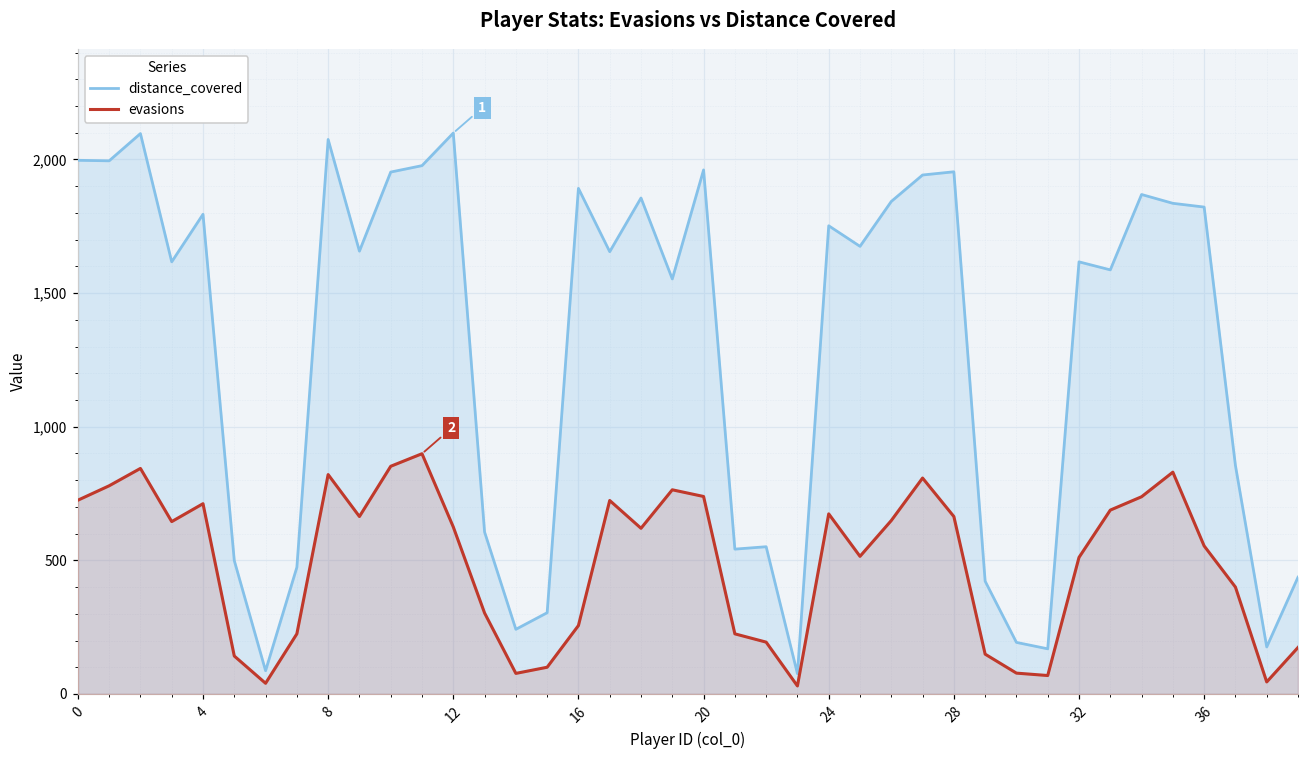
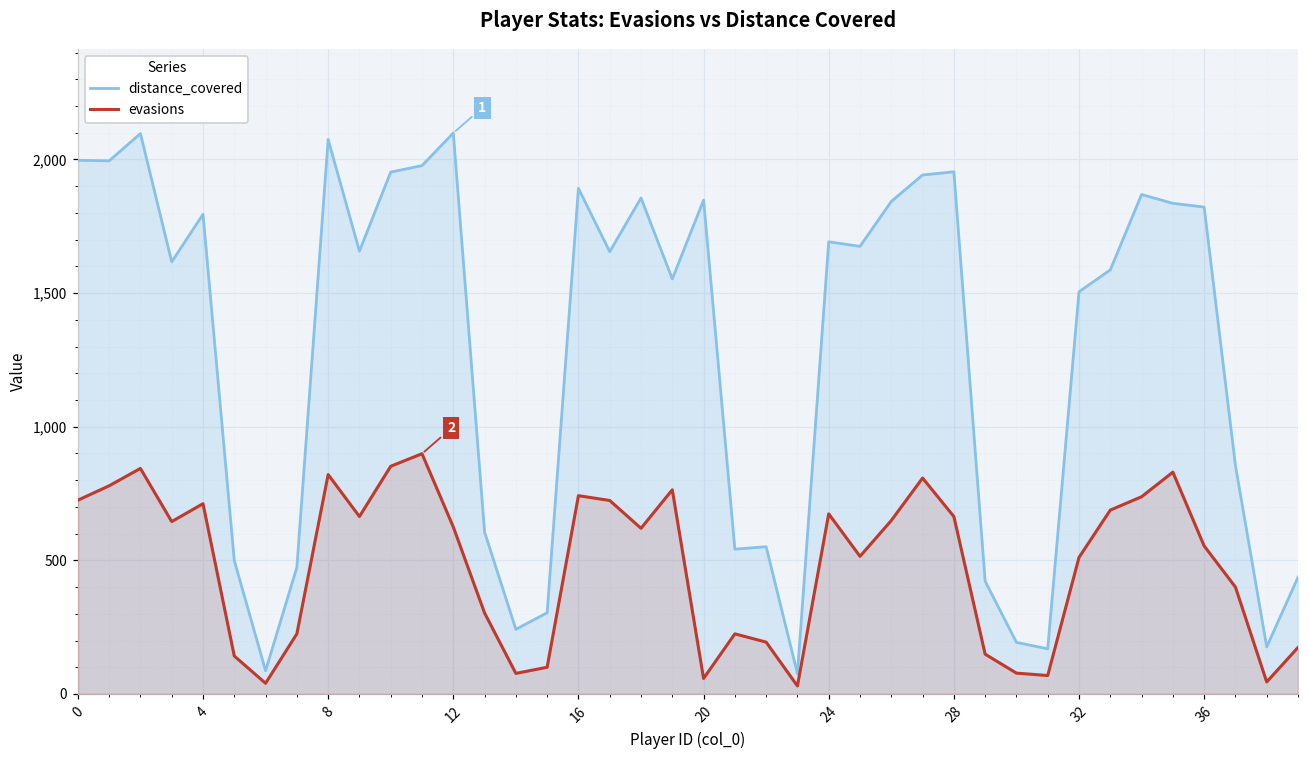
evasions, 16: 260 -> 740
distance_covered, 20: 1,960 -> 1,850
evasions, 20: 740 -> 60
distance_covered, 24: 1,750 -> 1,690
distance_covered, 32: 1,620 -> 1,510
